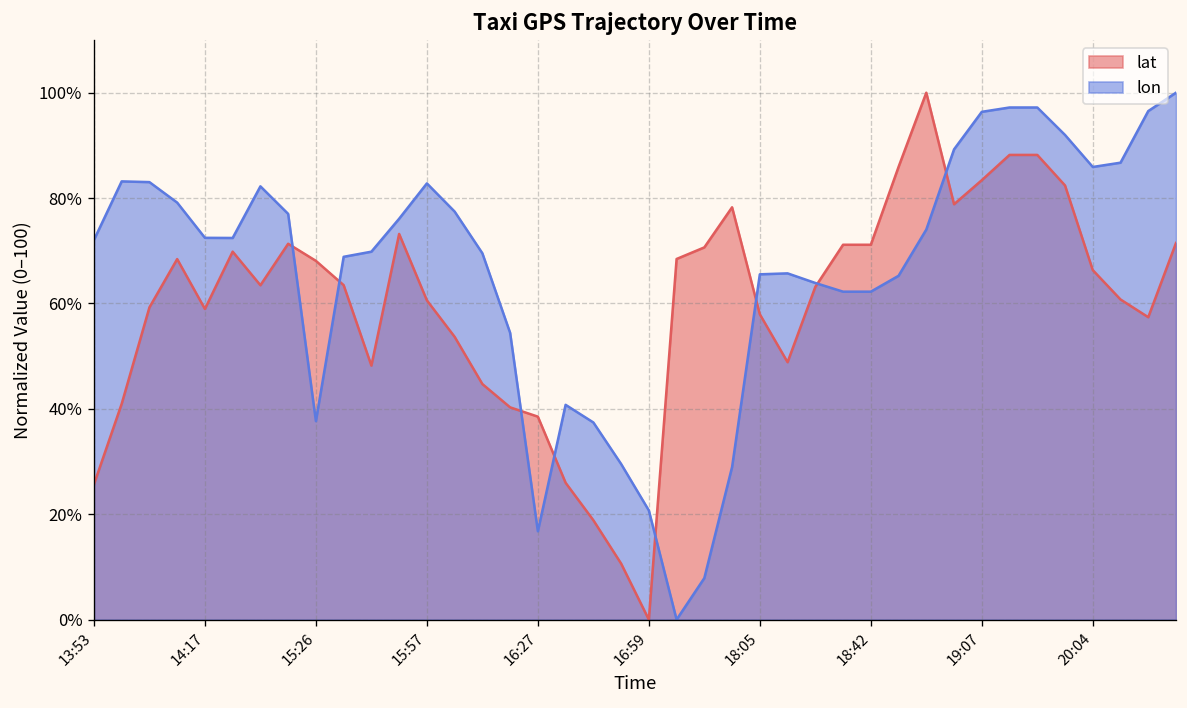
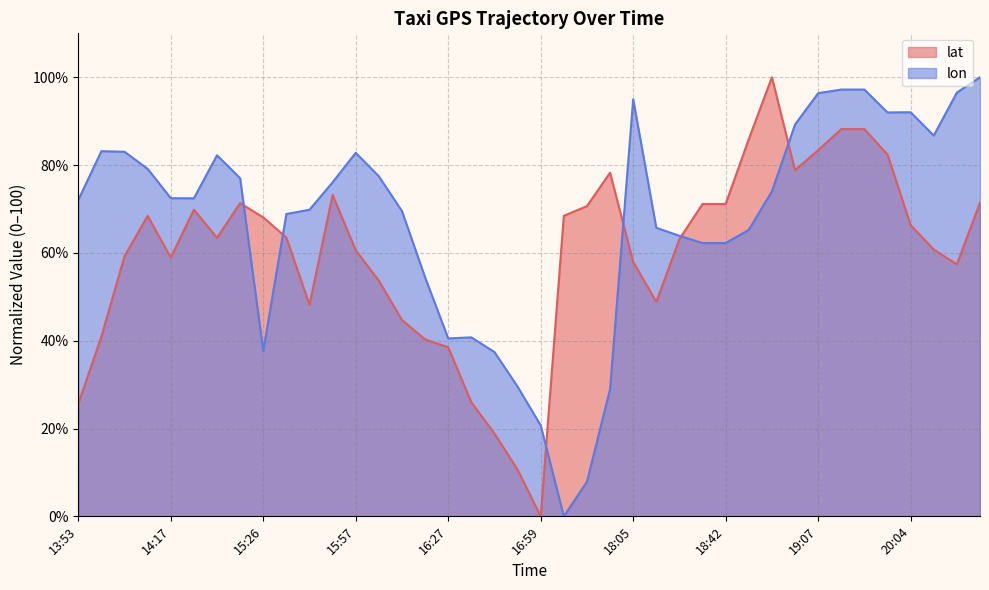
lon, 16:27: 17% -> 41%
lon, 18:05: 66% -> 95%
lon, 20:04: 86% -> 92%
